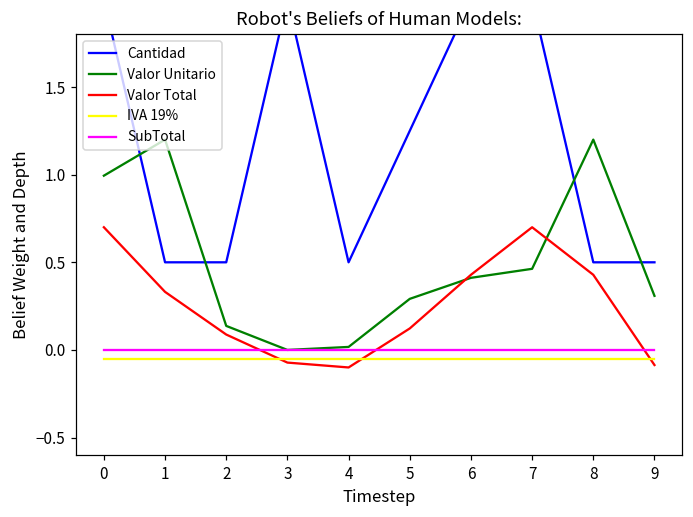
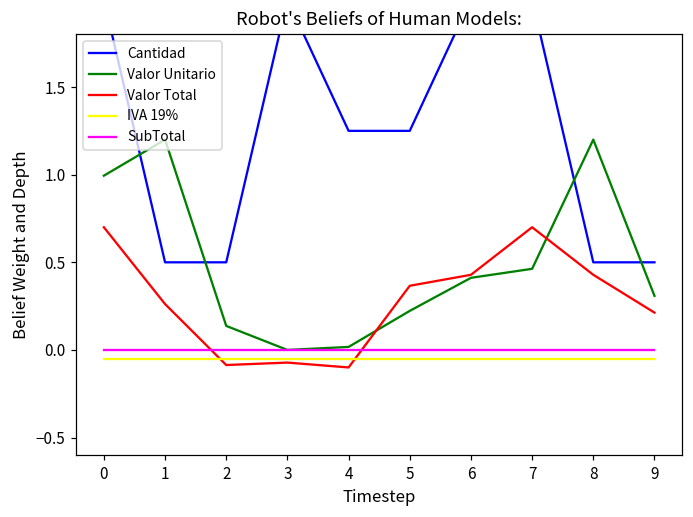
Valor Total, 1: 0.33 -> 0.26
Valor Total, 2: 0.09 -> -0.09
Cantidad, 4: 0.50 -> 1.25
Valor Unitario, 5: 0.29 -> 0.22
Valor Total, 5: 0.12 -> 0.37
Valor Total, 9: -0.09 -> 0.21
